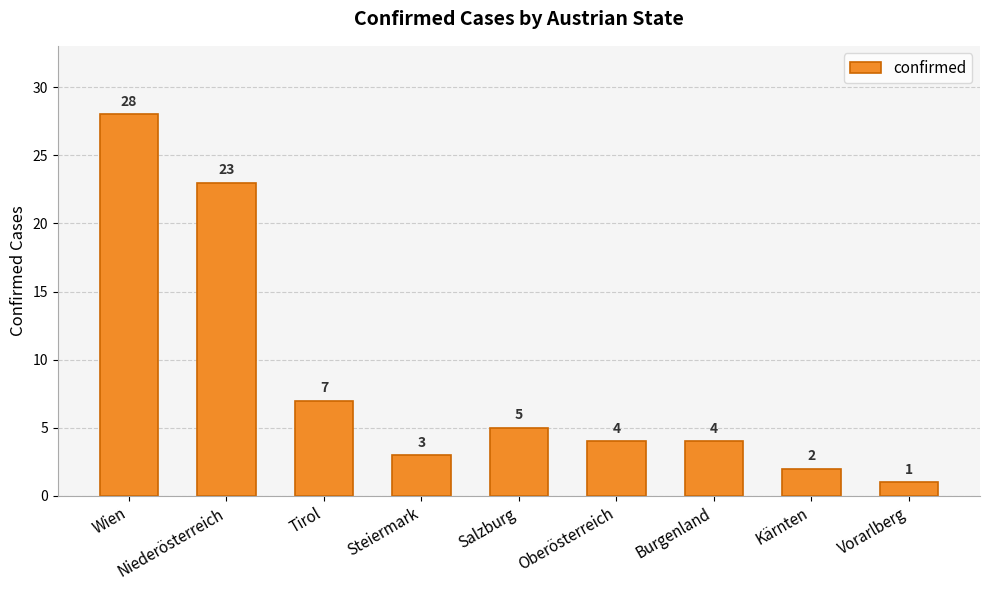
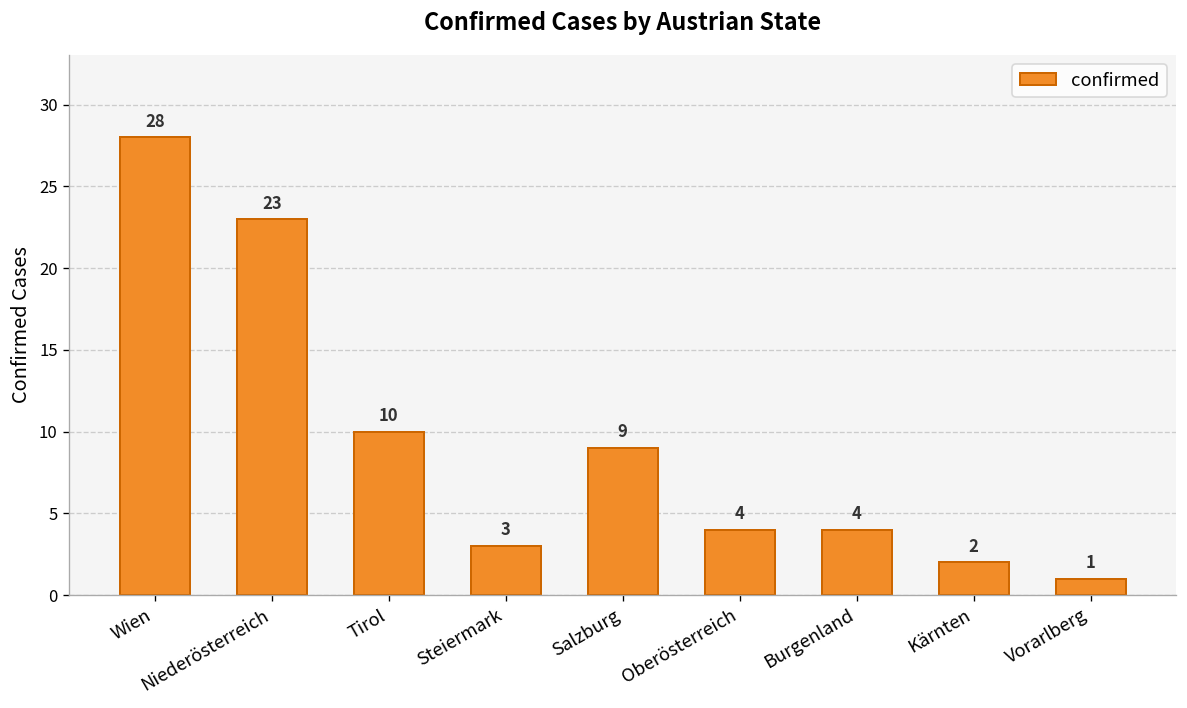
Tirol: 7 -> 10
Salzburg: 5 -> 9
